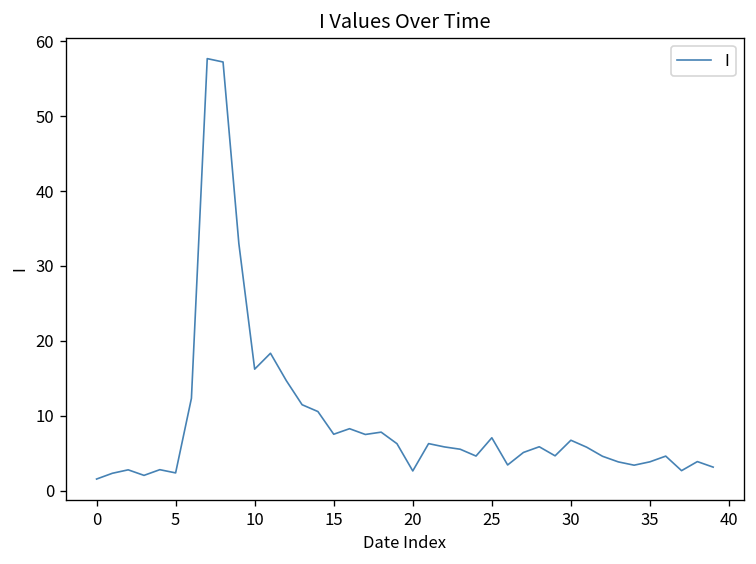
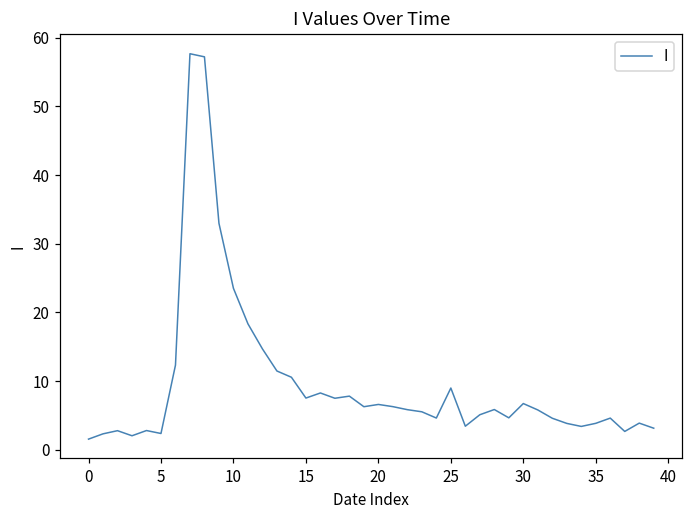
10: 16 -> 24
20: 3 -> 7
25: 7 -> 9
